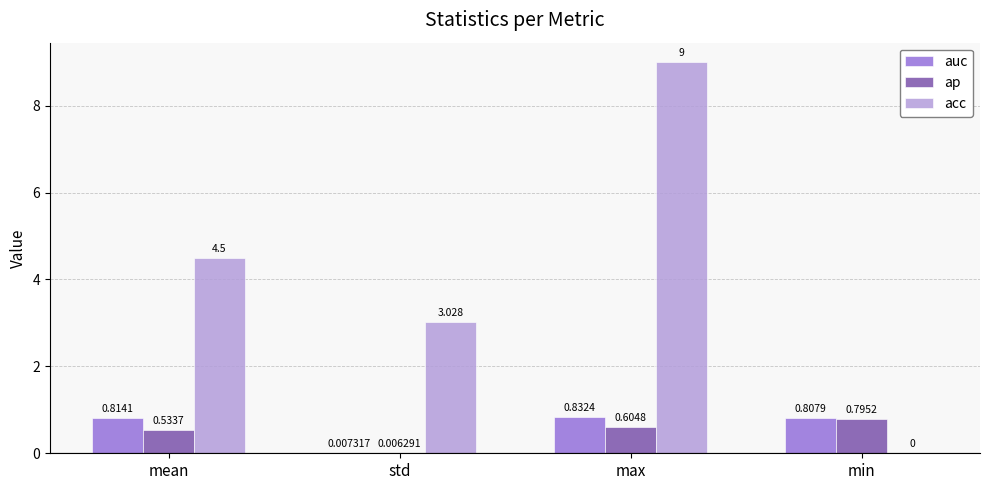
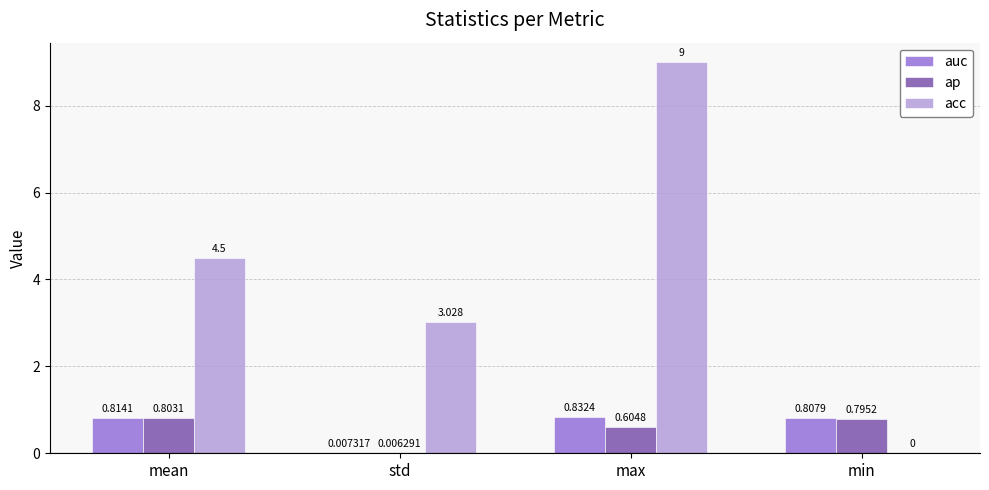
ap, mean: 0.5337 -> 0.8031
